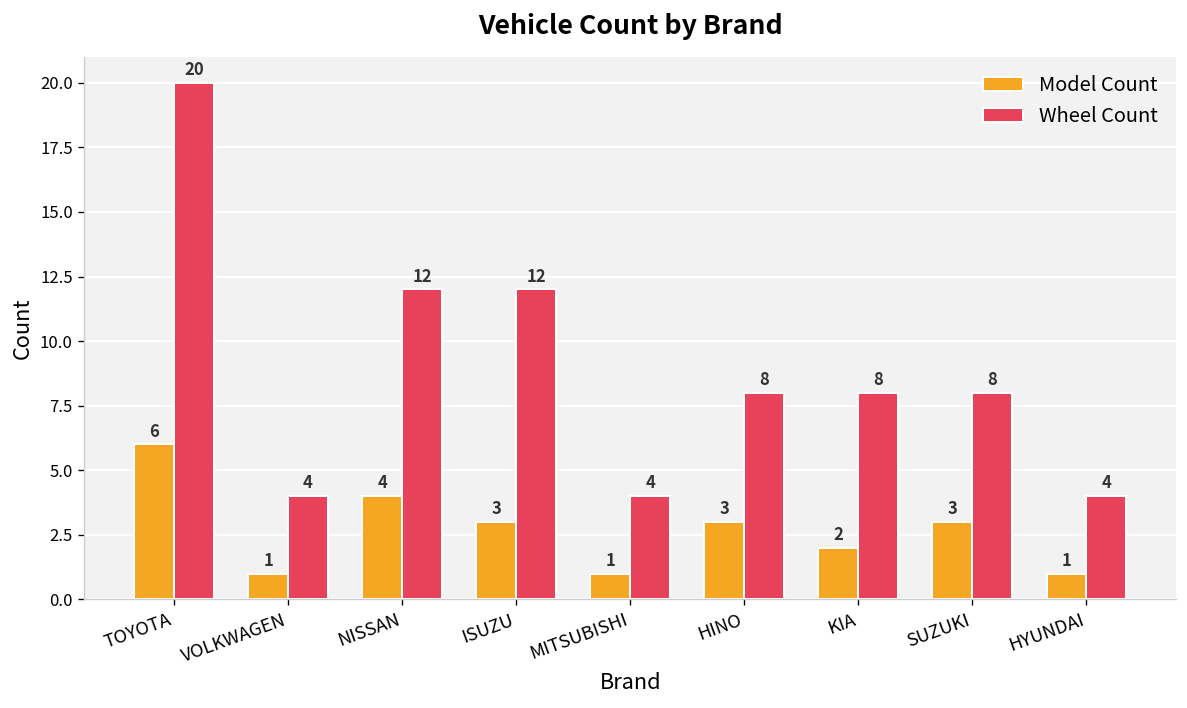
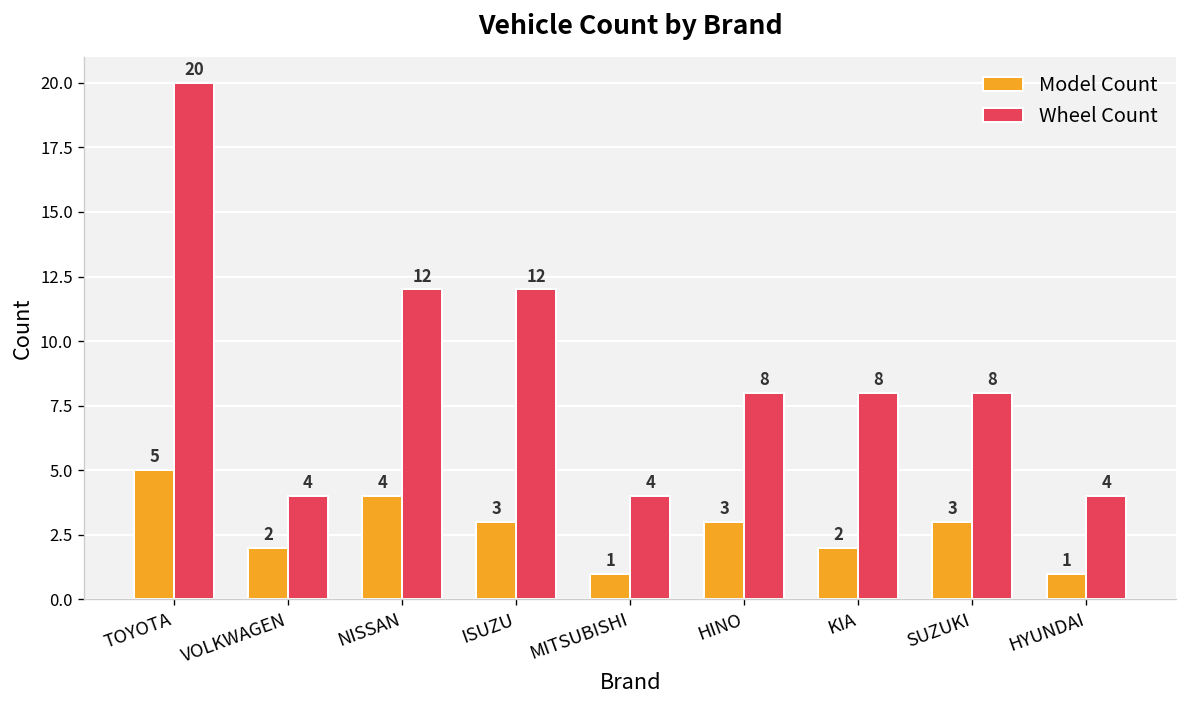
Model Count, TOYOTA: 6 -> 5
Model Count, VOLKWAGEN: 1 -> 2
